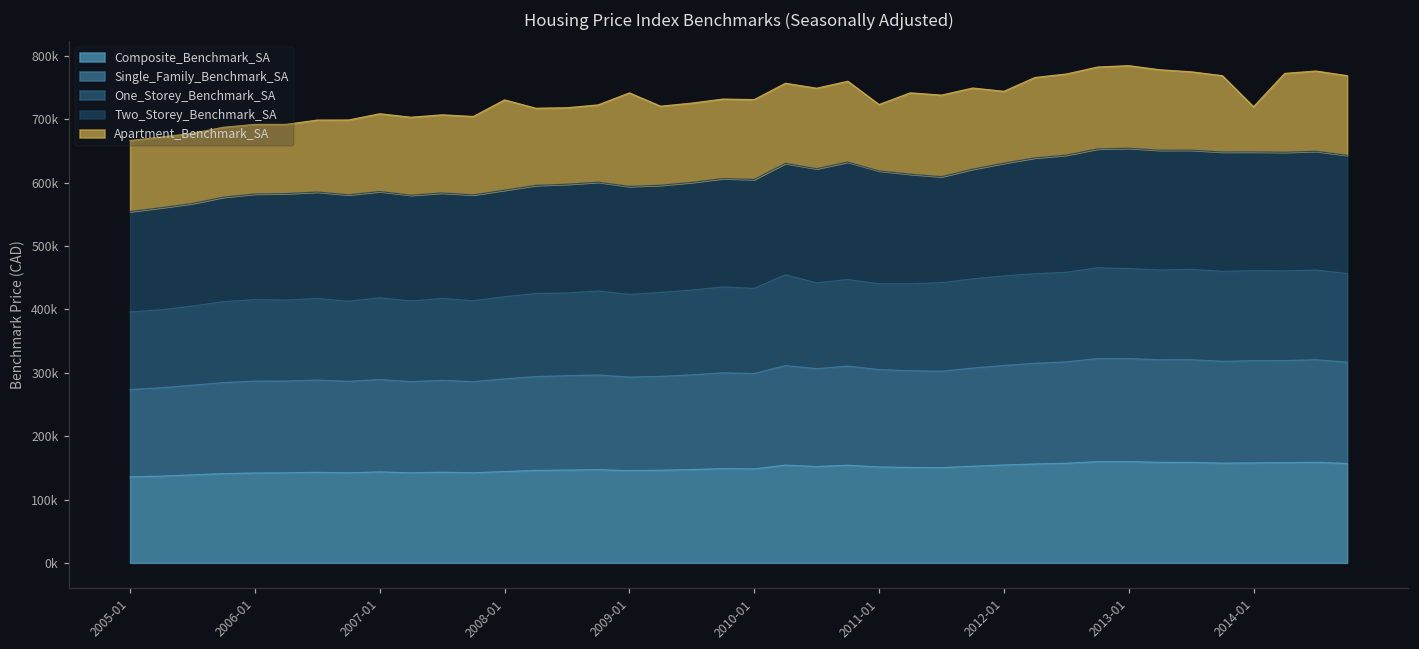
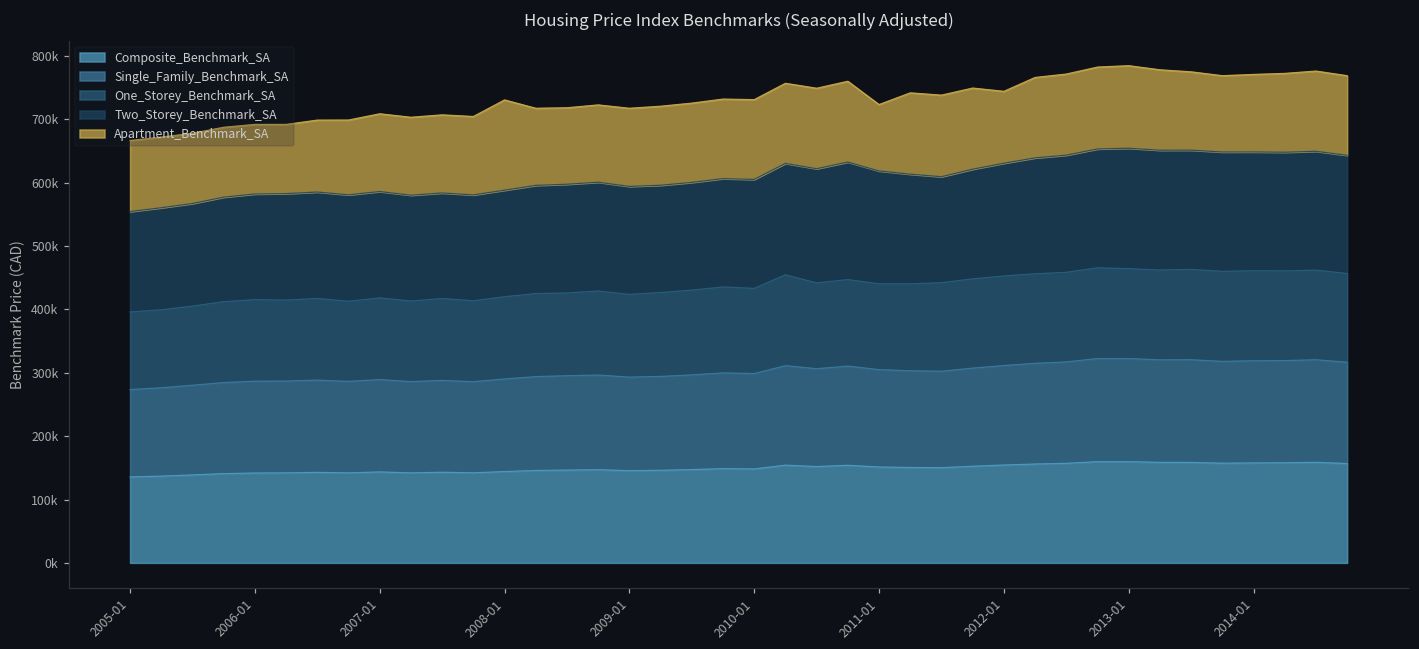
Apartment_Benchmark_SA, 2009-01: 150000 -> 120000
Apartment_Benchmark_SA, 2014-01: 70000 -> 120000
